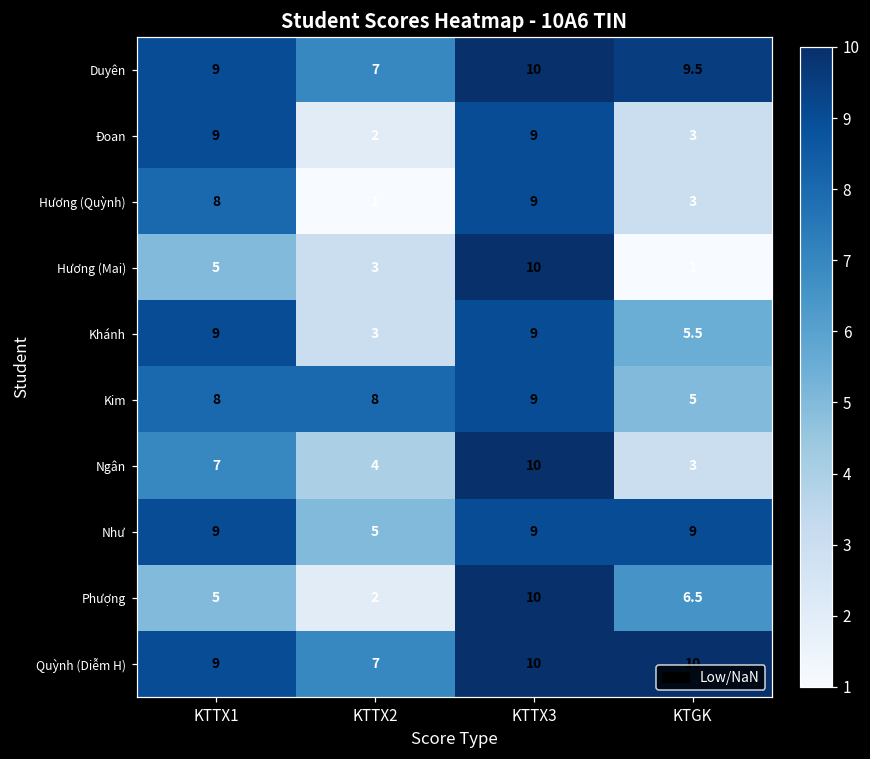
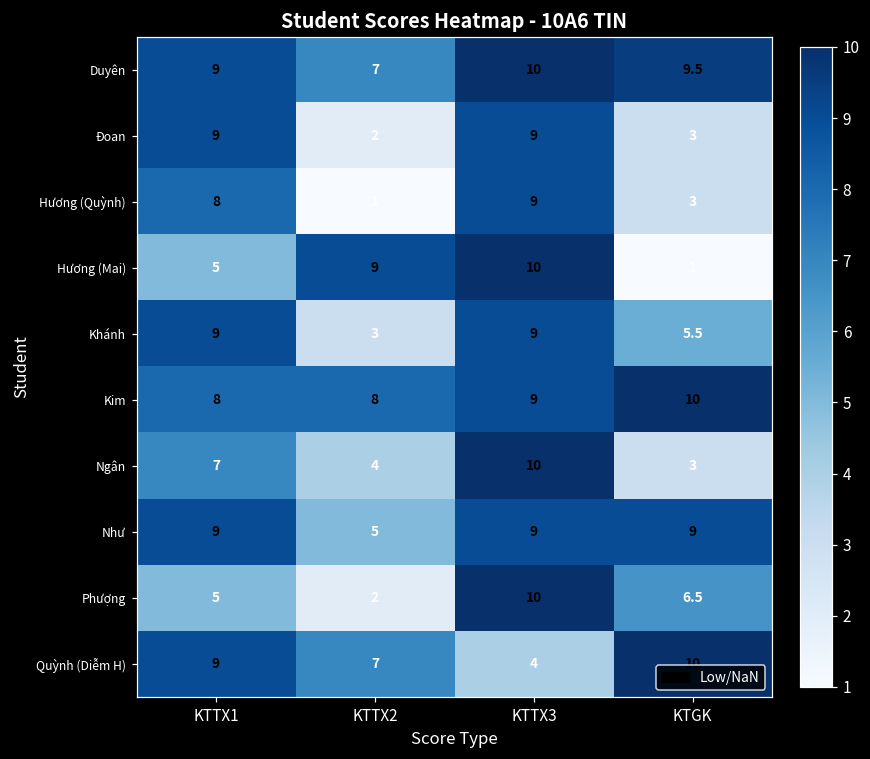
Hương (Mai), KTTX2: 3 -> 9
Kim, KTGK: 5 -> 10
Quỳnh (Diễm H), KTTX3: 10 -> 4
